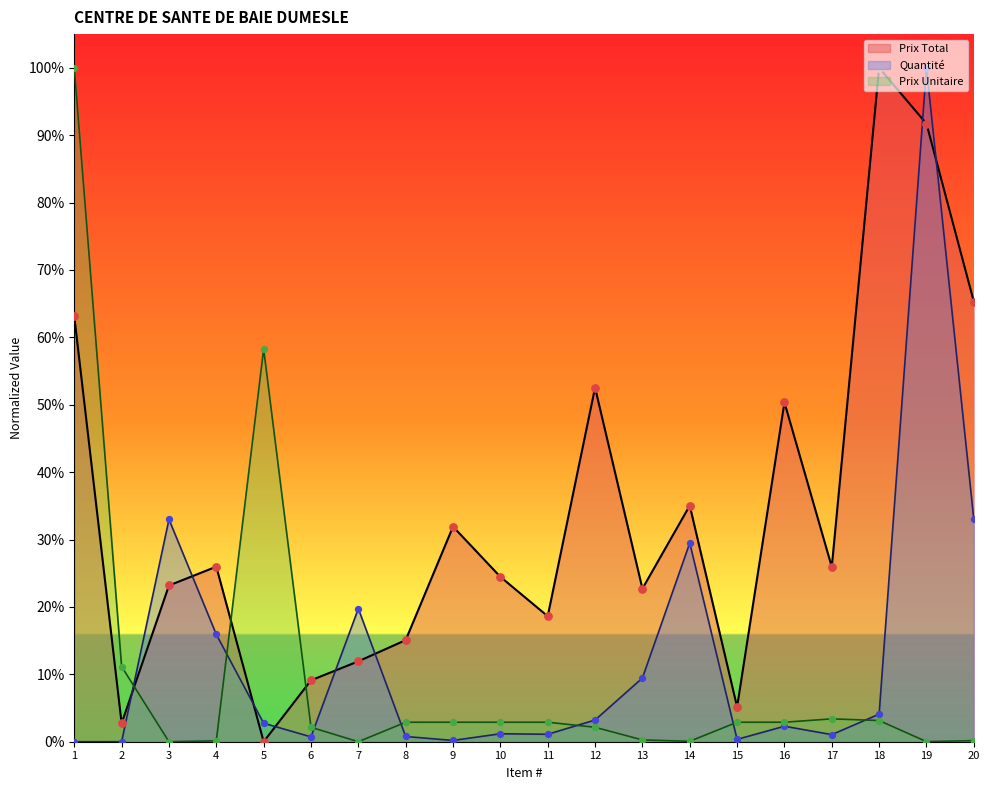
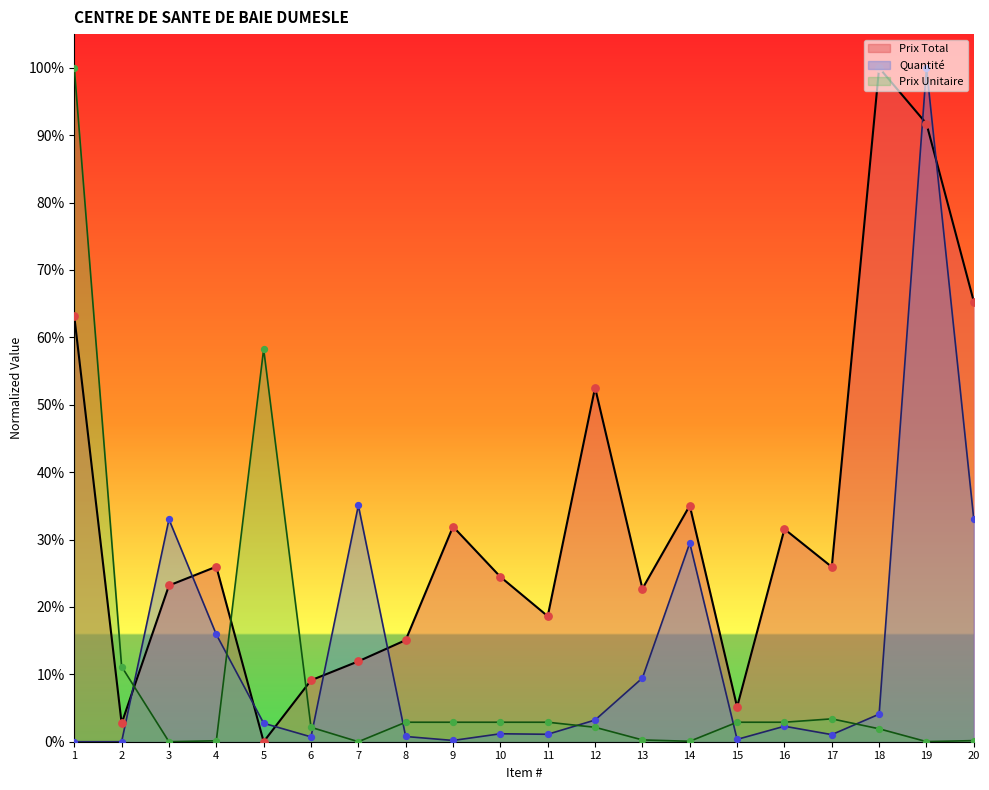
Quantité, 7: 20% -> 35%
Prix Total, 16: 50% -> 32%
Prix Unitaire, 18: 3% -> 2%
